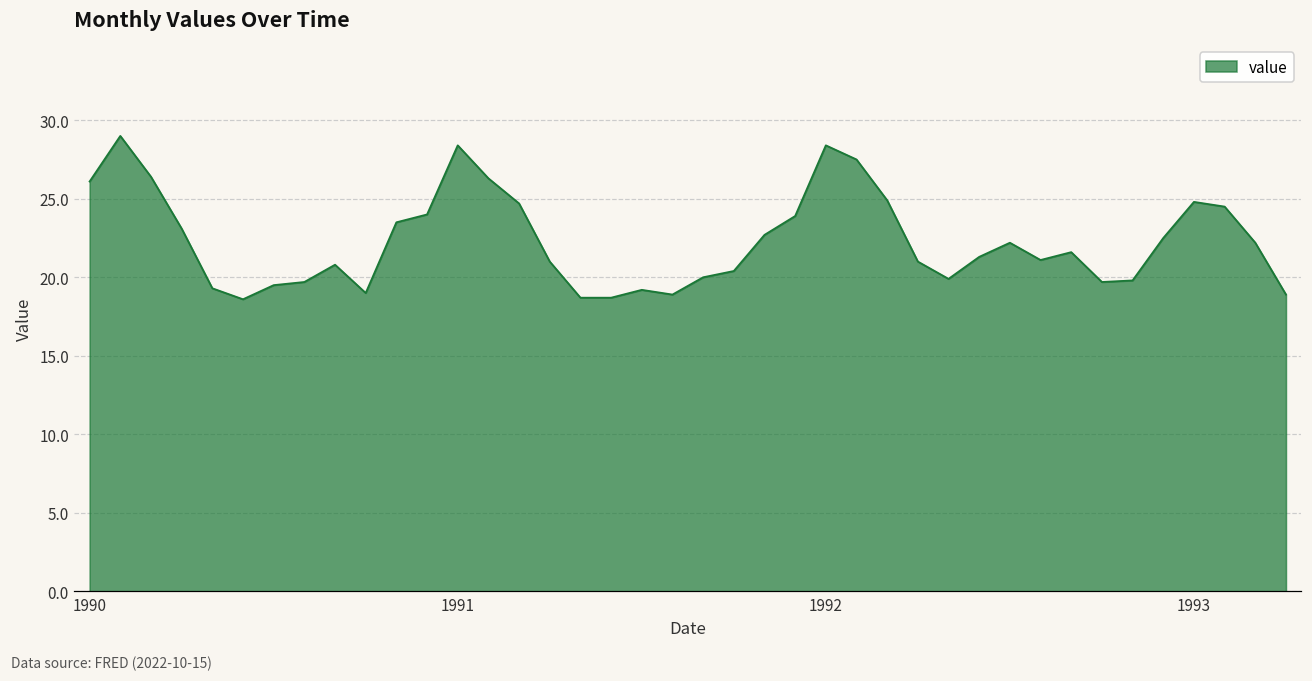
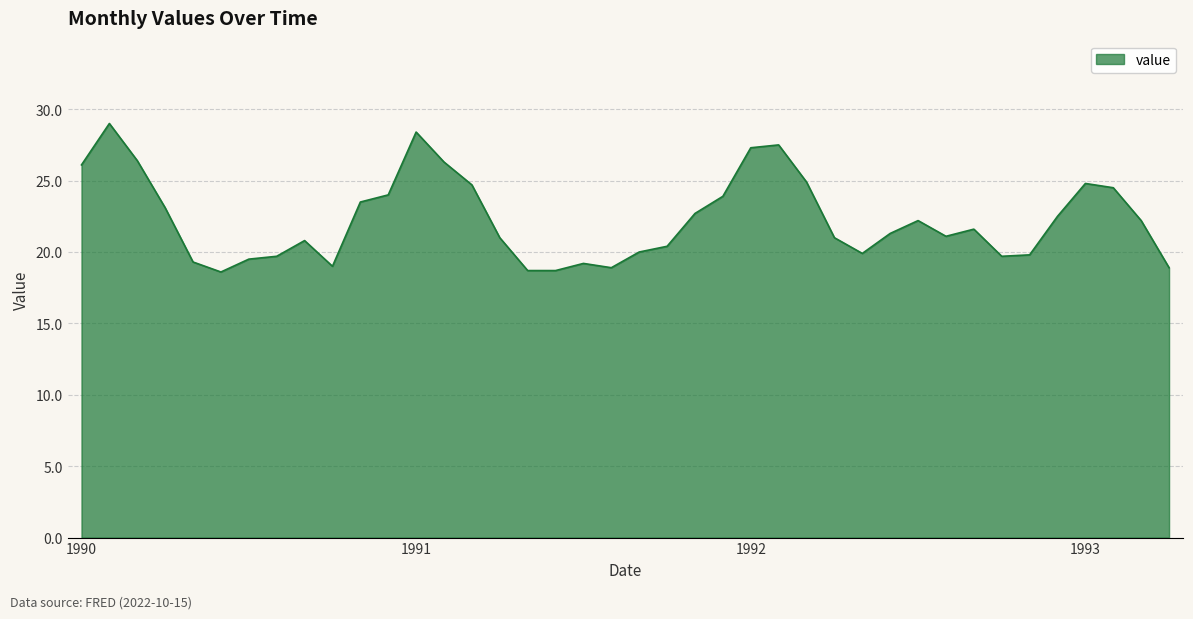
1992: 28.4 -> 27.3
